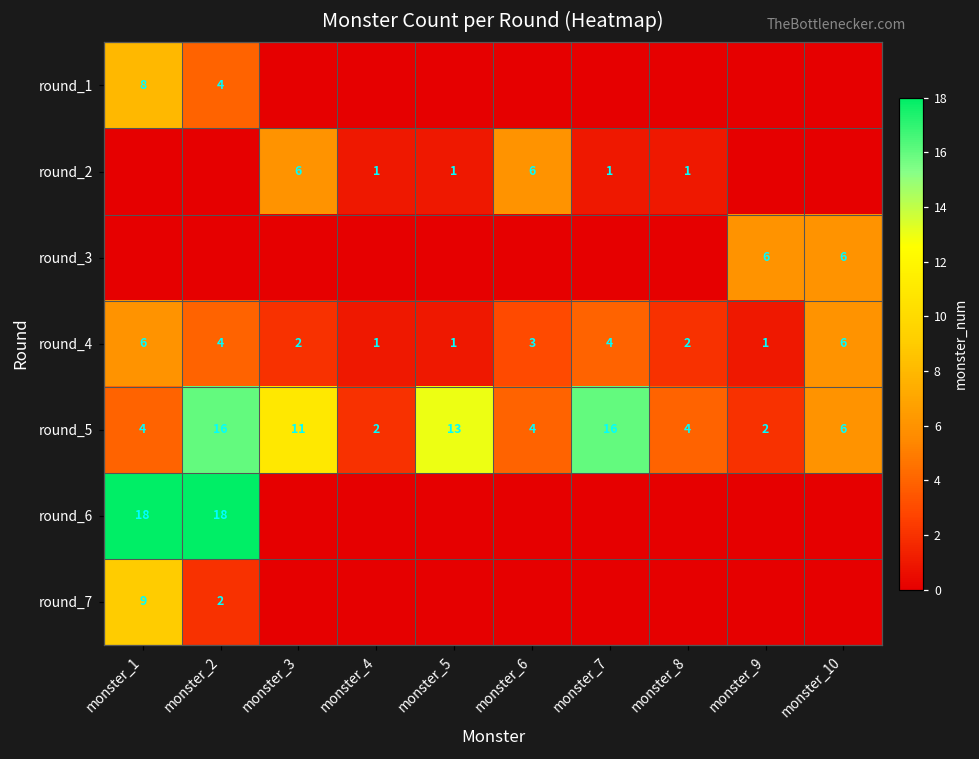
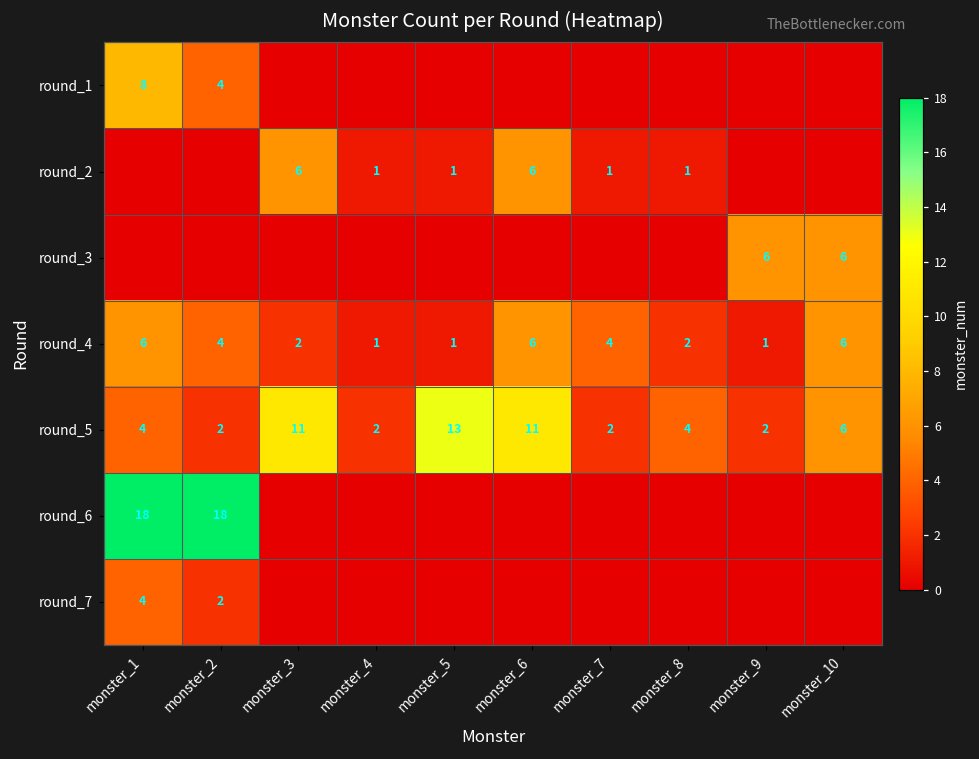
round_4, monster_6: 3 -> 6
round_5, monster_2: 16 -> 2
round_5, monster_6: 4 -> 11
round_5, monster_7: 16 -> 2
round_7, monster_1: 9 -> 4
